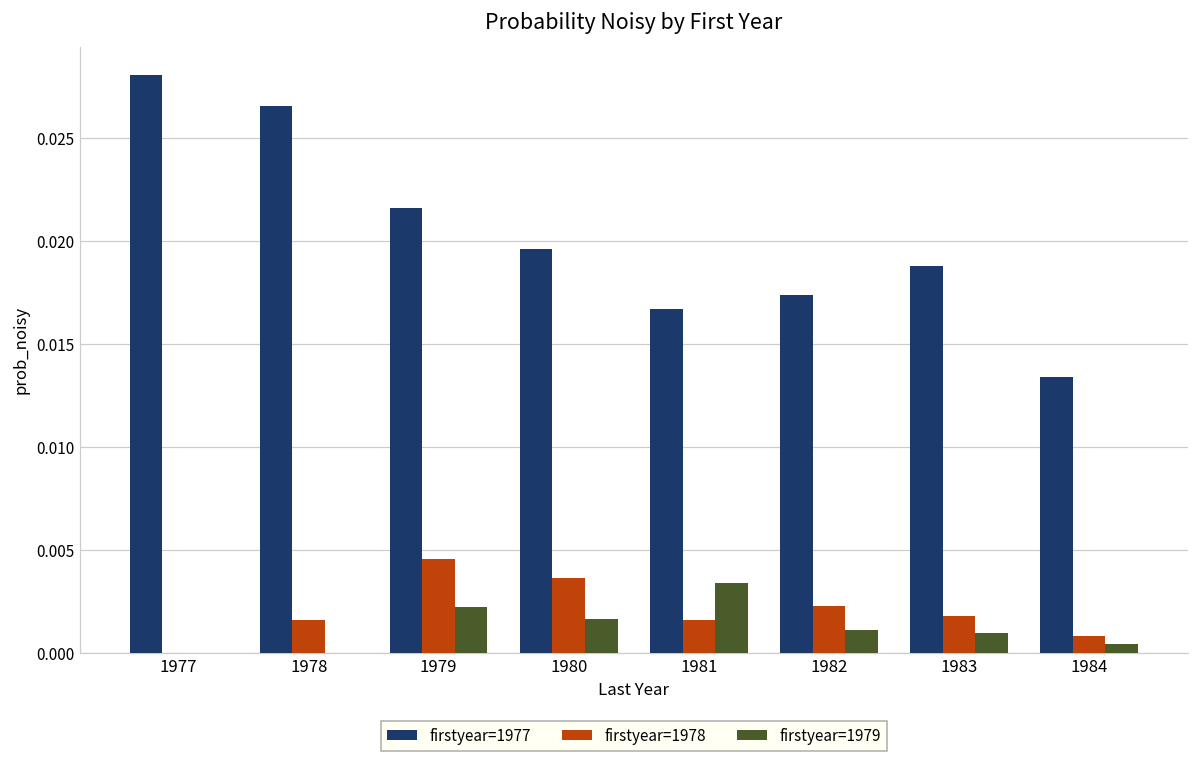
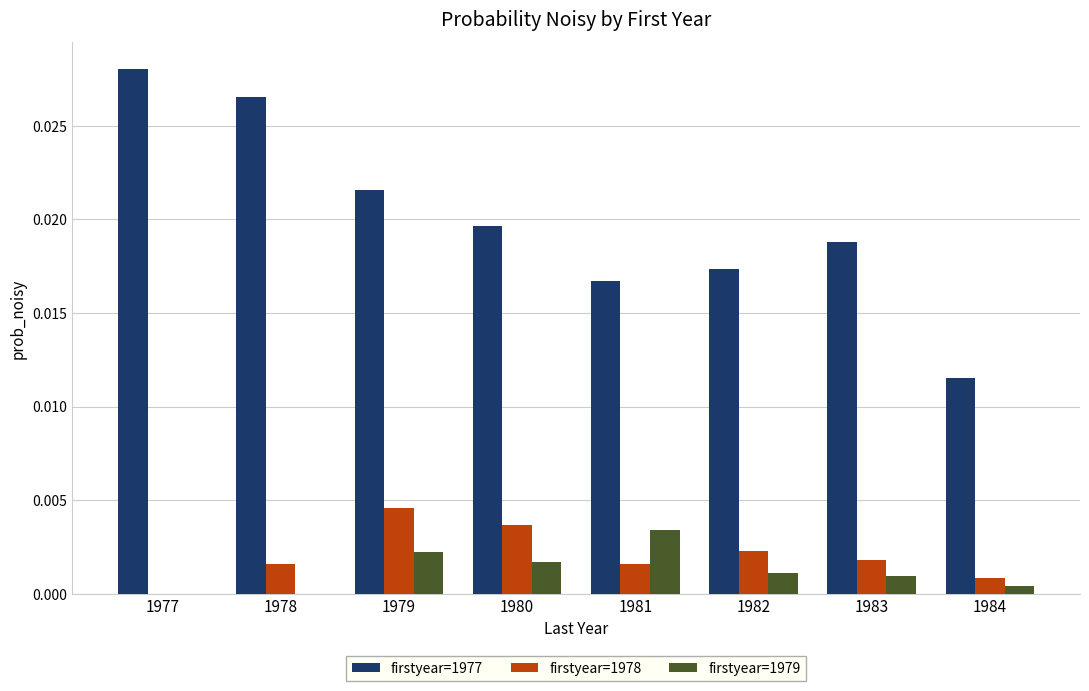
firstyear=1977, 1984: 0.0134 -> 0.0115
